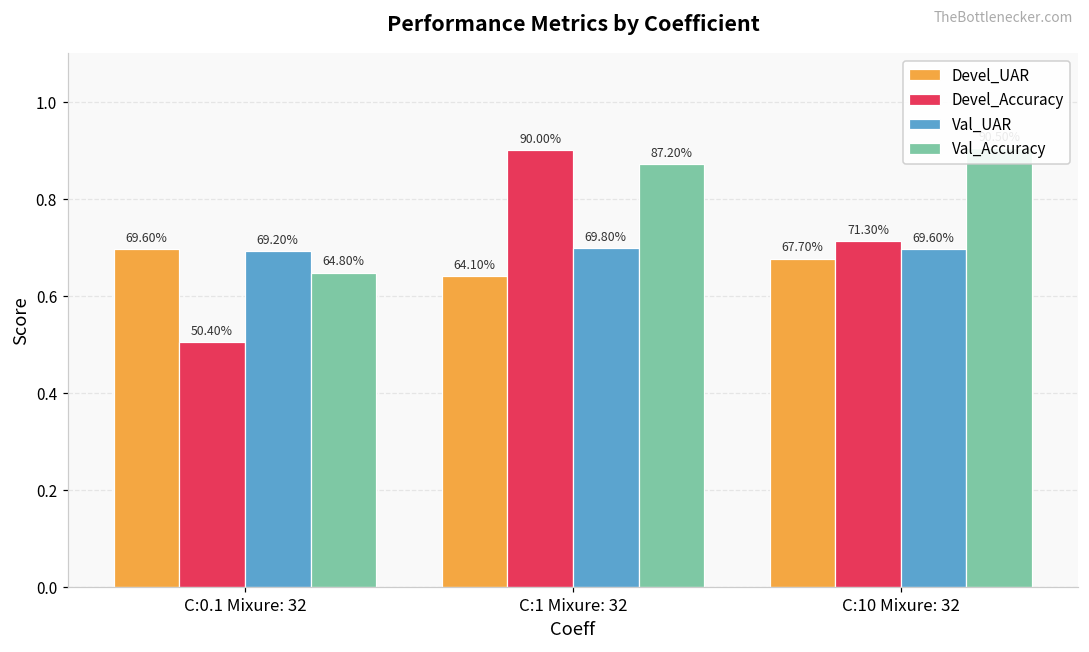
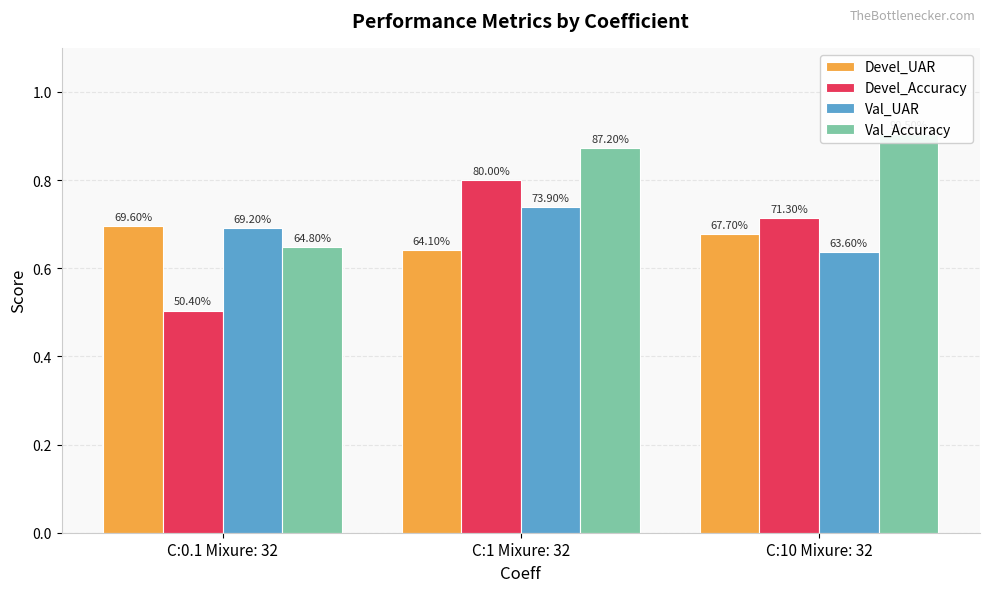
Devel_Accuracy, C:1 Mixure: 32: 90.00% -> 80.00%
Val_UAR, C:1 Mixure: 32: 69.80% -> 73.90%
Val_UAR, C:10 Mixure: 32: 69.60% -> 63.60%
